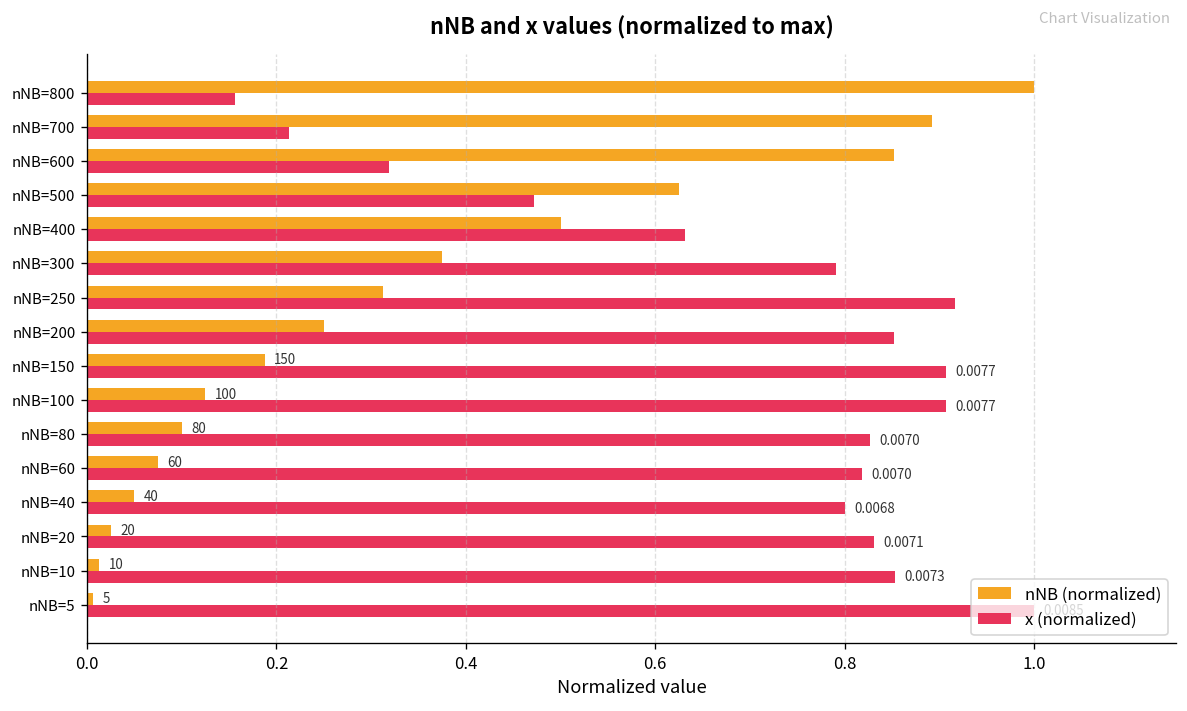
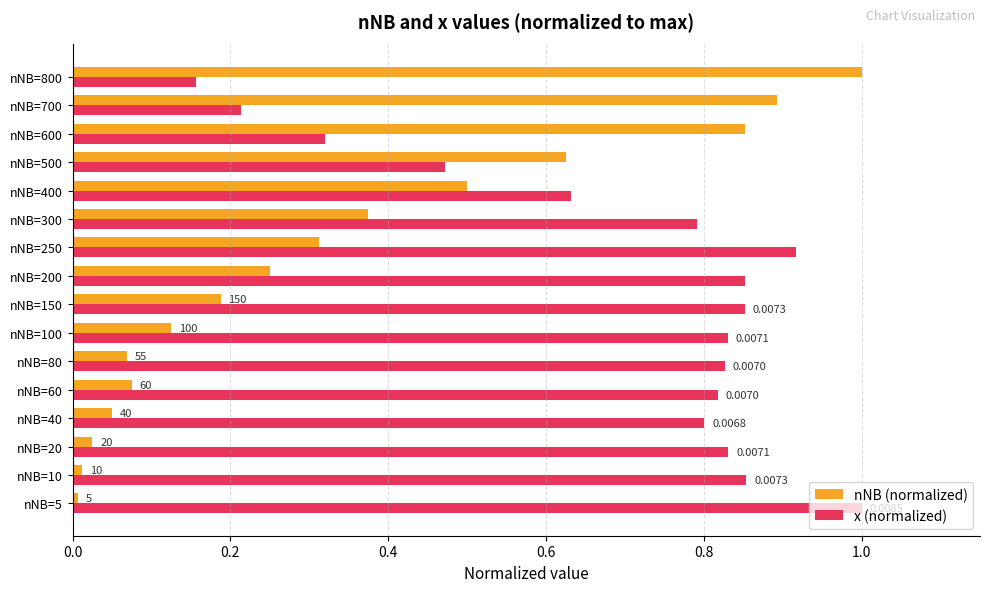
x (normalized), nNB=150: 0.0077 -> 0.0073
x (normalized), nNB=100: 0.0077 -> 0.0071
nNB (normalized), nNB=80: 80 -> 55
